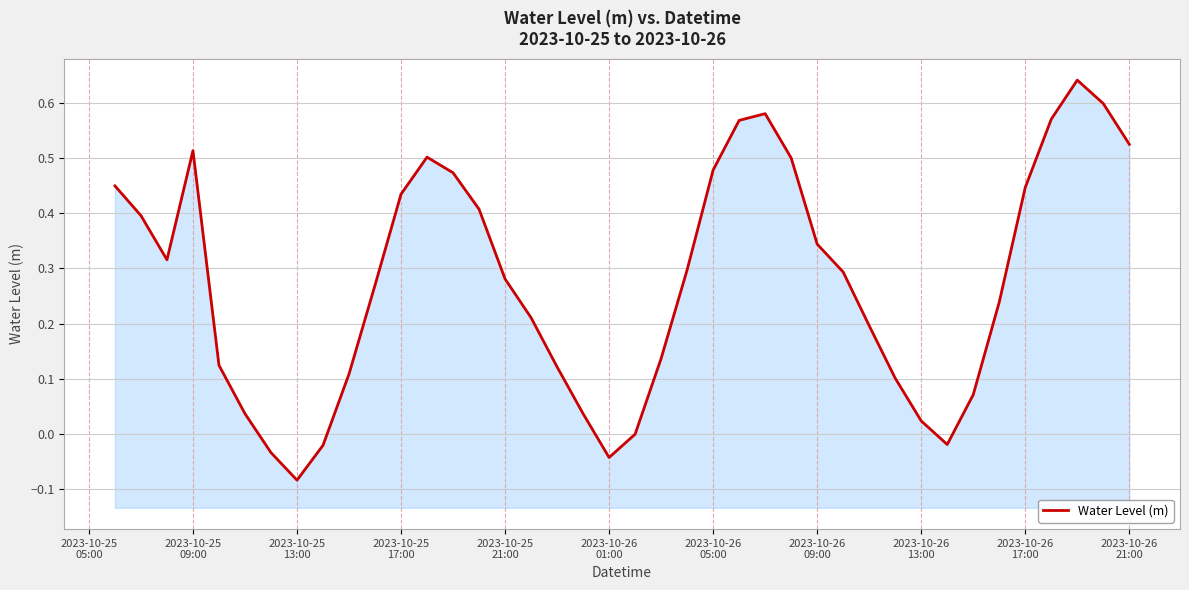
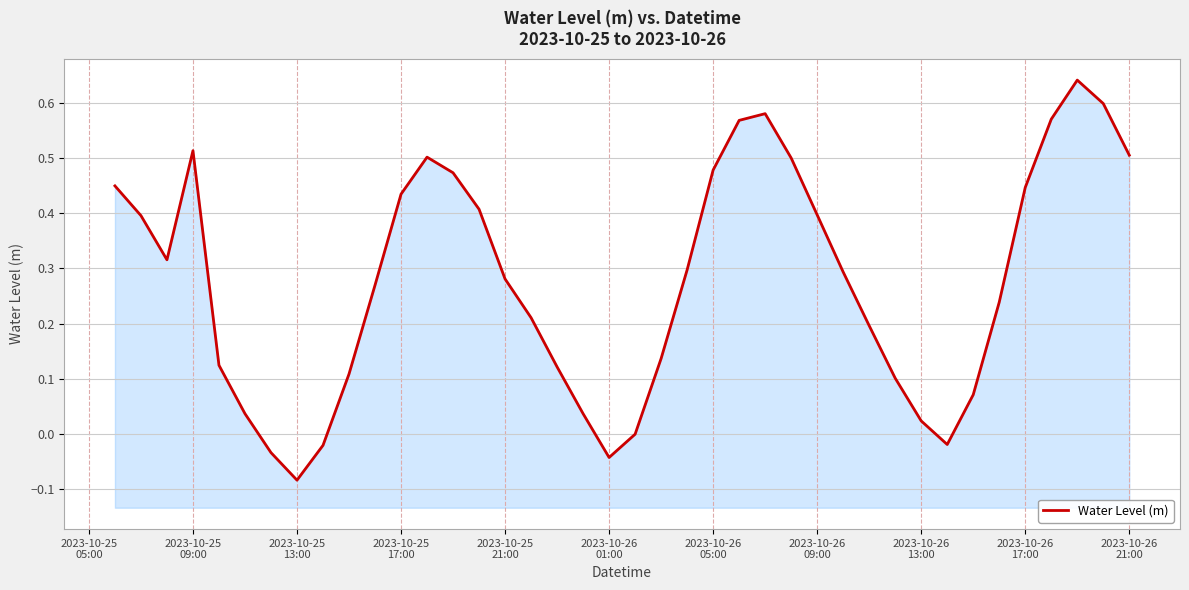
2023-10-26 09:00: 0.34 -> 0.40
2023-10-26 21:00: 0.52 -> 0.51
